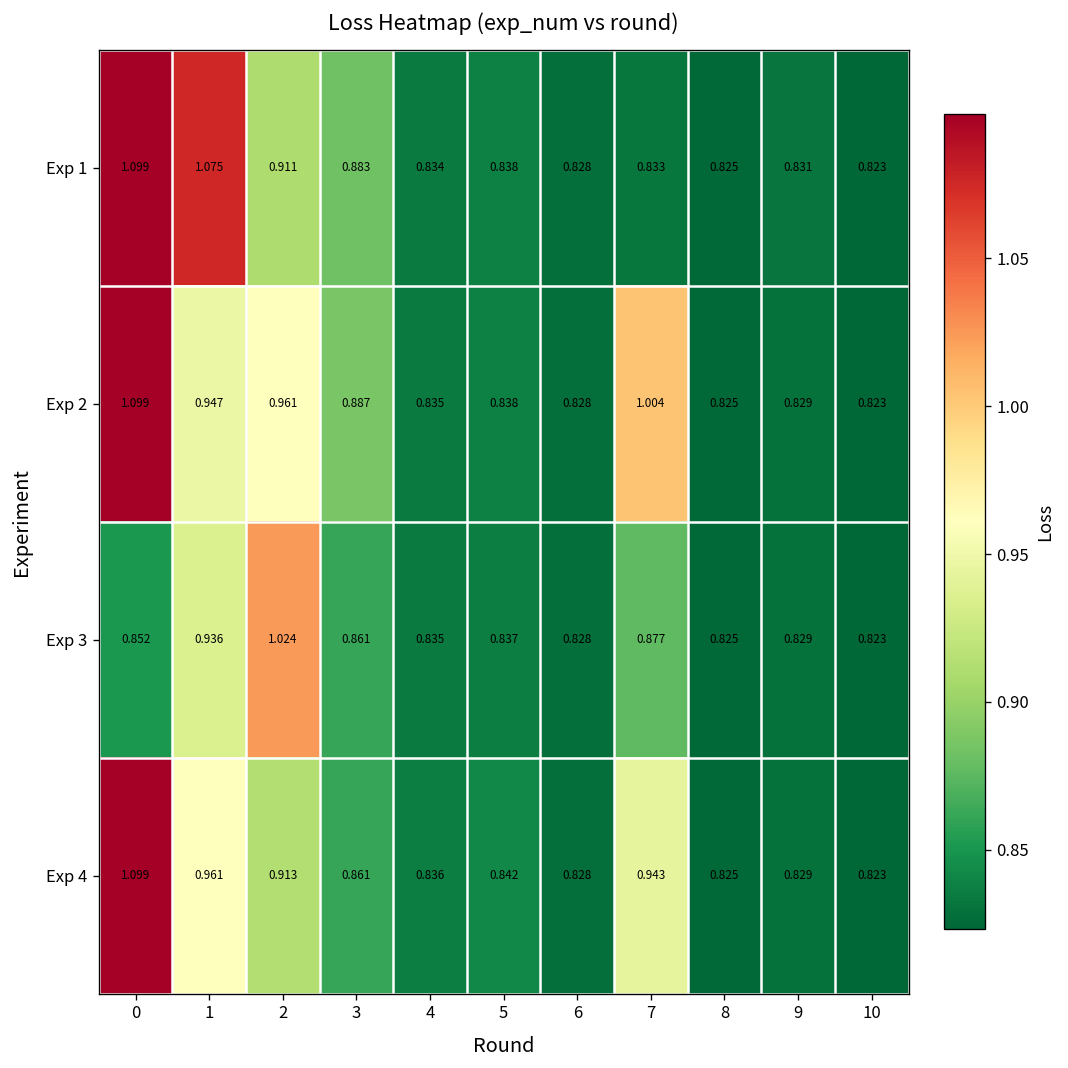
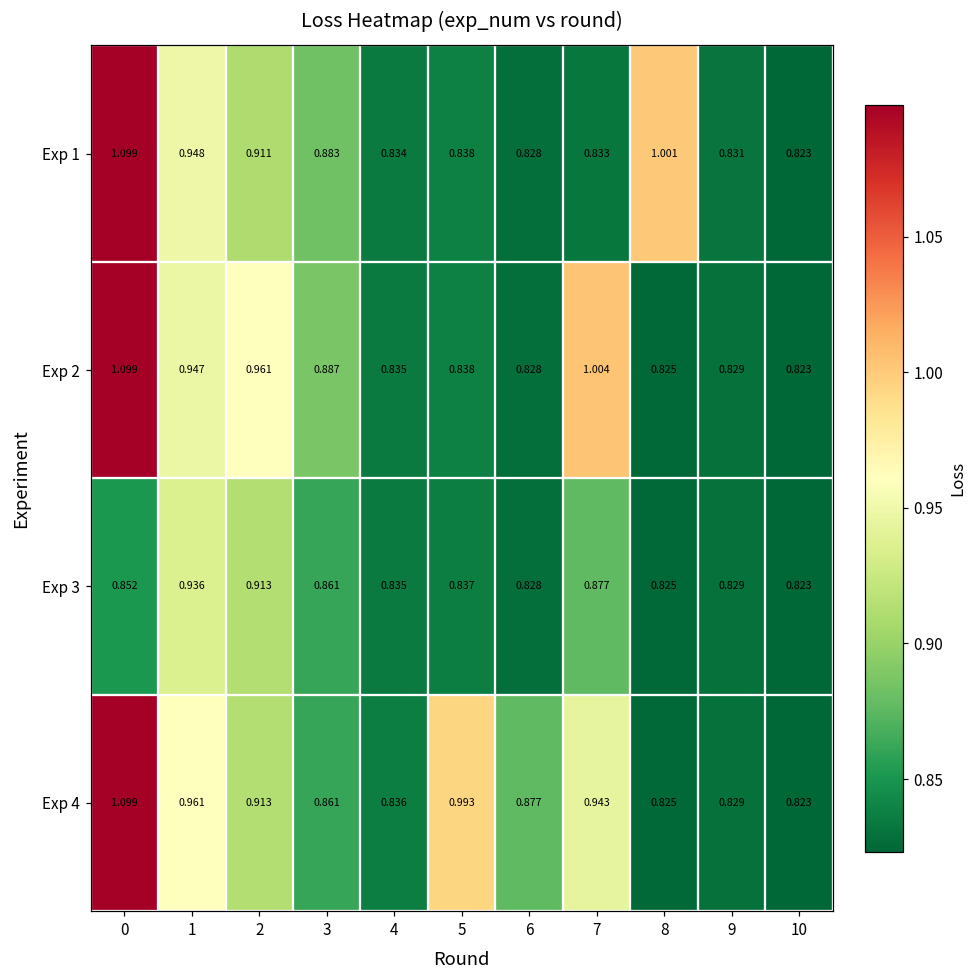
Exp 1, 1: 1.075 -> 0.948
Exp 1, 8: 0.825 -> 1.001
Exp 3, 2: 1.024 -> 0.913
Exp 4, 5: 0.842 -> 0.993
Exp 4, 6: 0.828 -> 0.877
